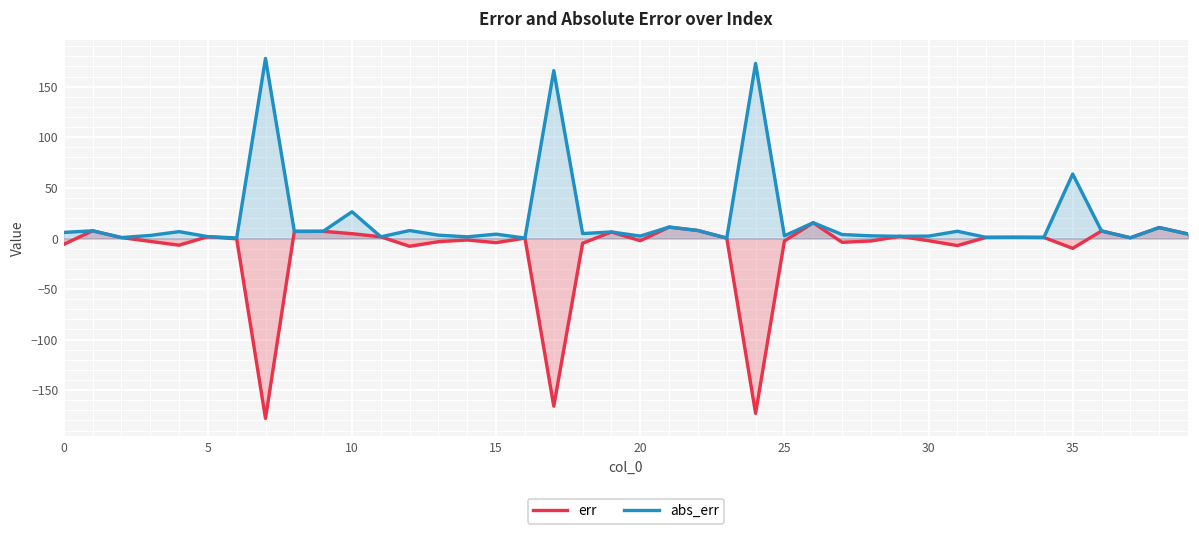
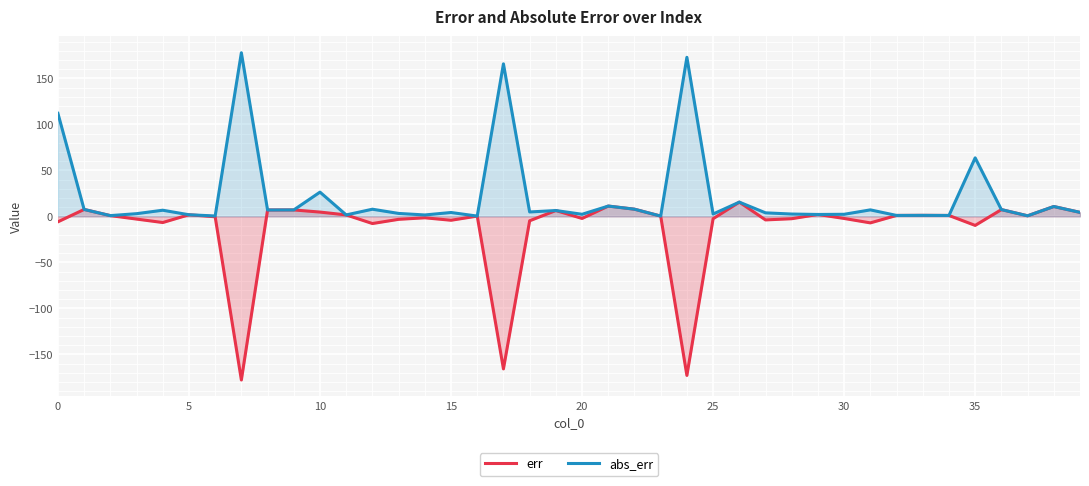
abs_err, 0: 10 -> 110
